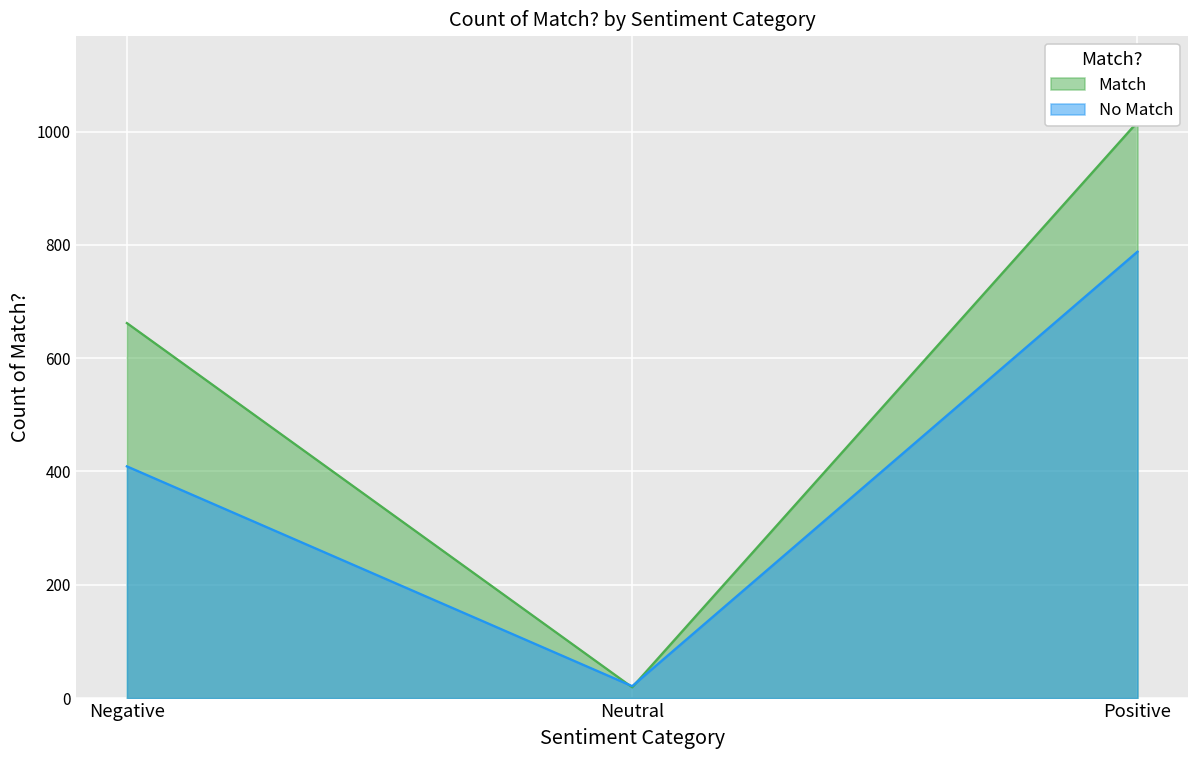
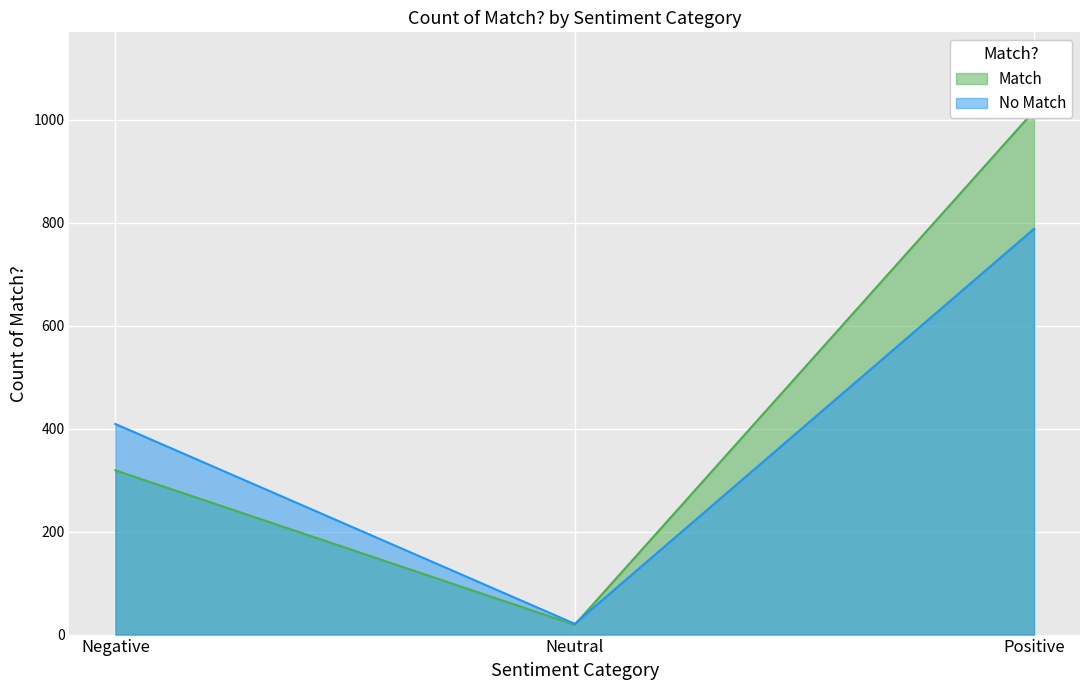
Match, Negative: 660 -> 320
